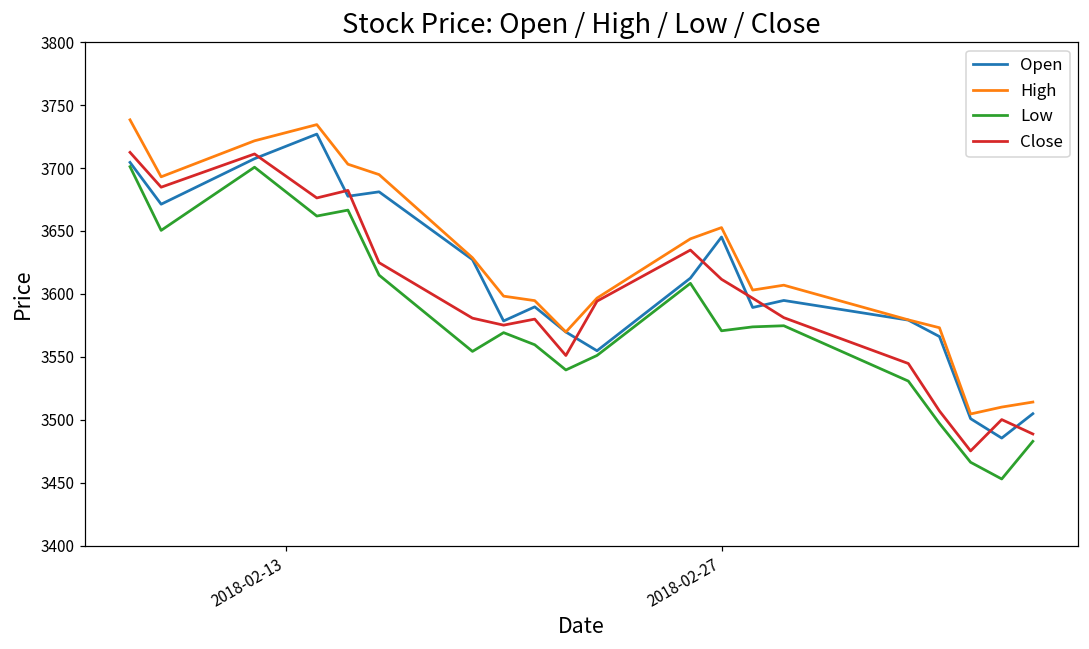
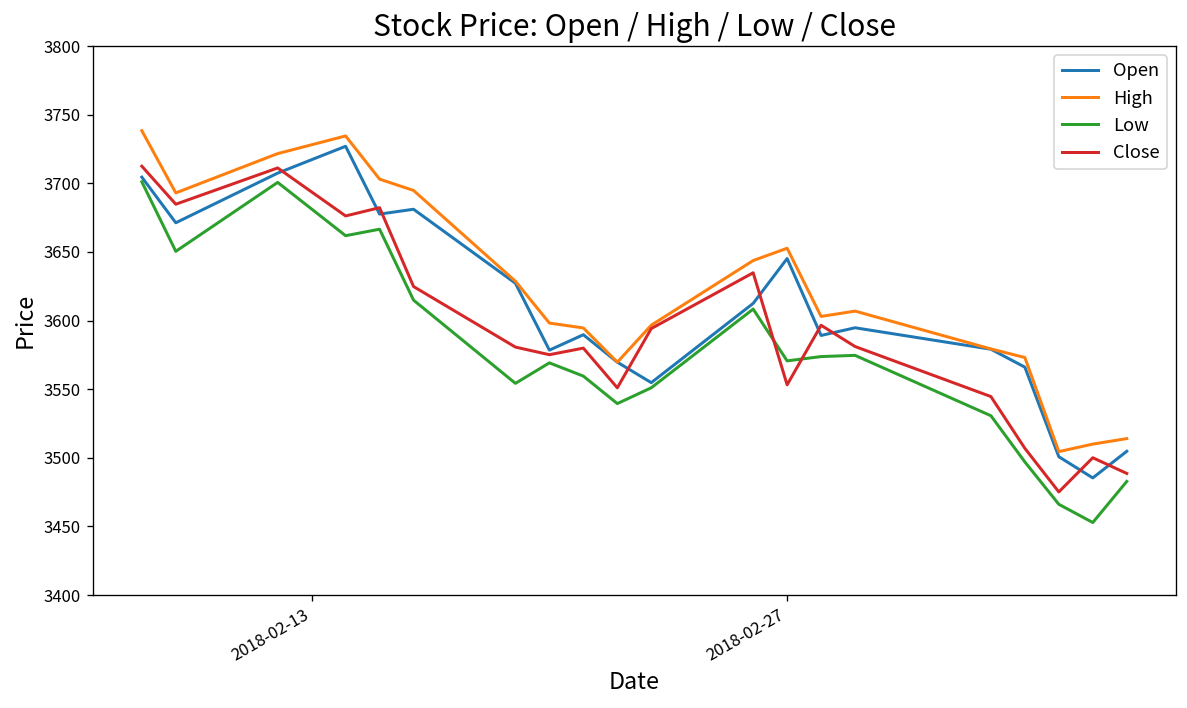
Close, 2018-02-27: 3612 -> 3553
